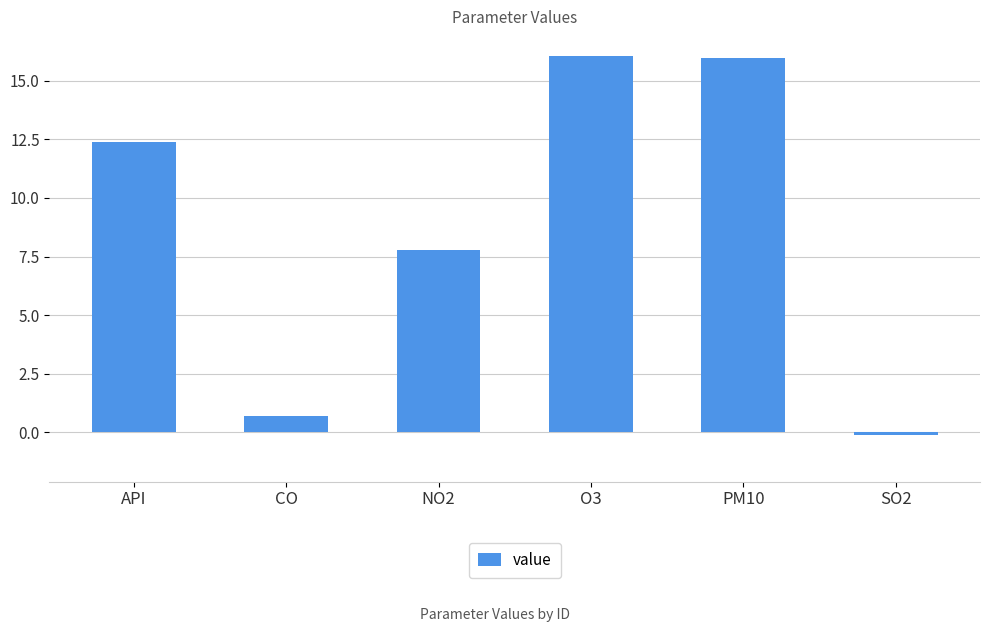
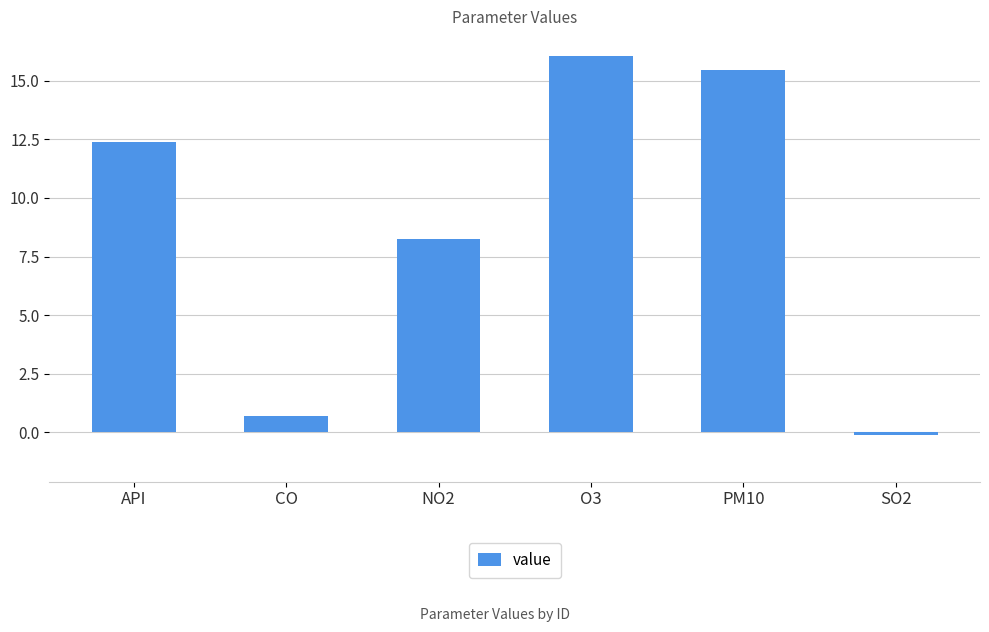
NO2: 7.8 -> 8.2
PM10: 16.0 -> 15.5
